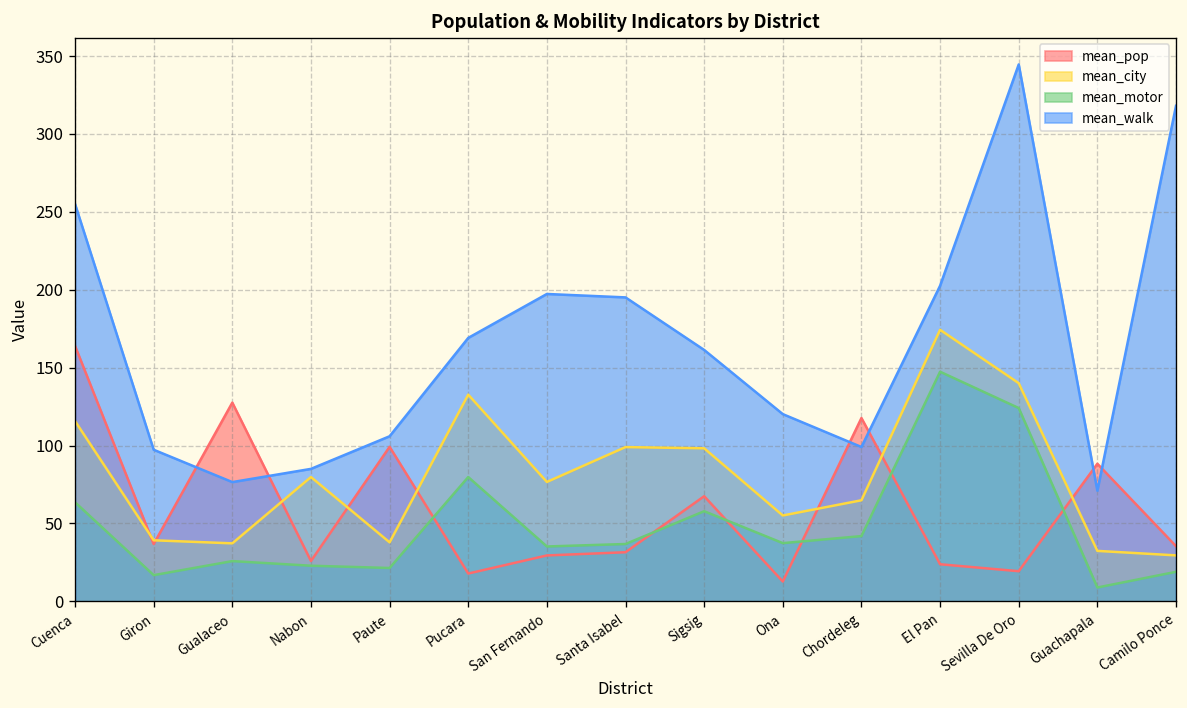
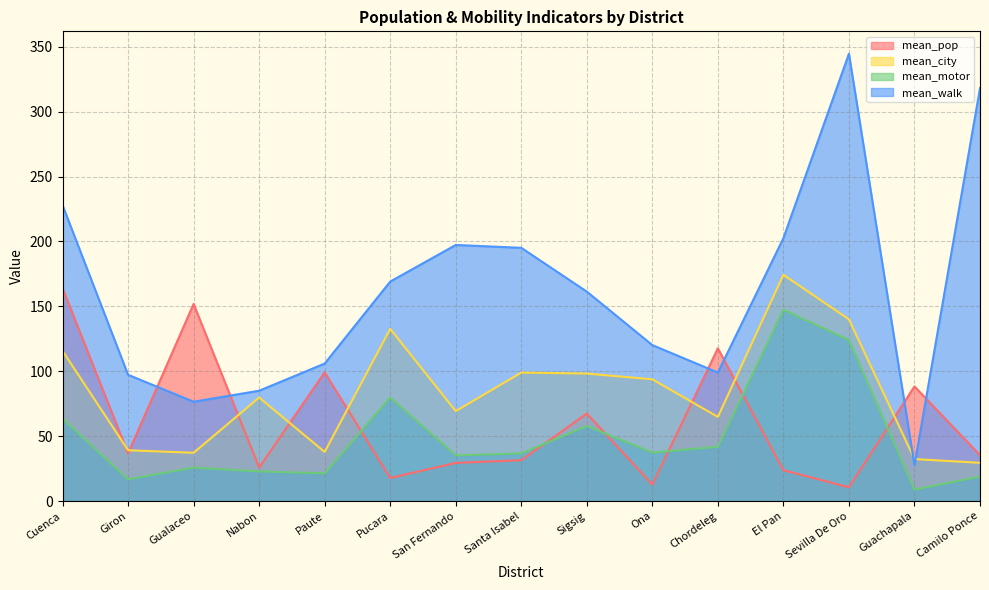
mean_walk, Cuenca: 255 -> 228
mean_pop, Gualaceo: 128 -> 152
mean_city, San Fernando: 77 -> 69
mean_city, Ona: 55 -> 94
mean_pop, Sevilla De Oro: 19 -> 11
mean_walk, Guachapala: 71 -> 28
